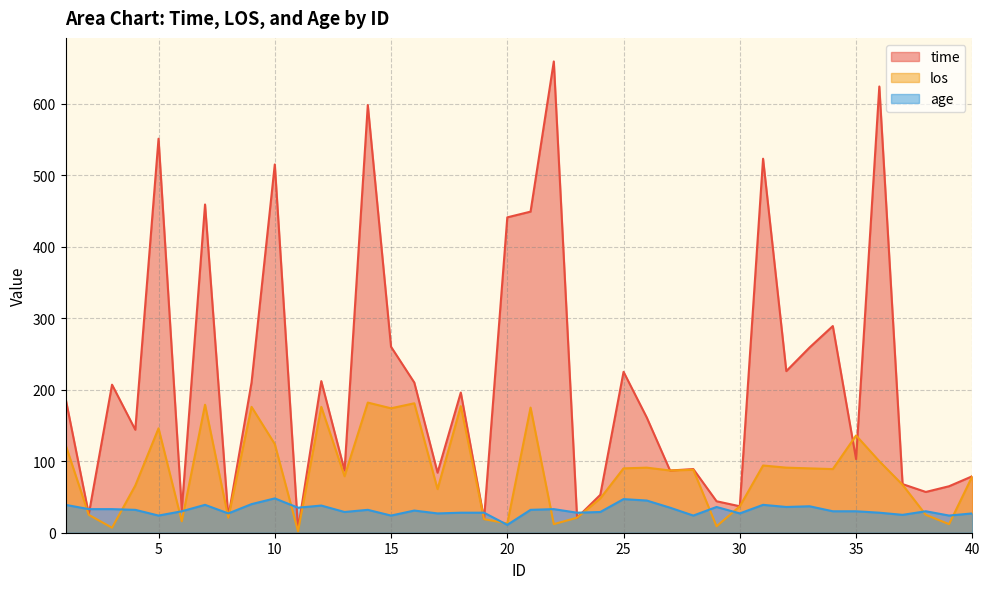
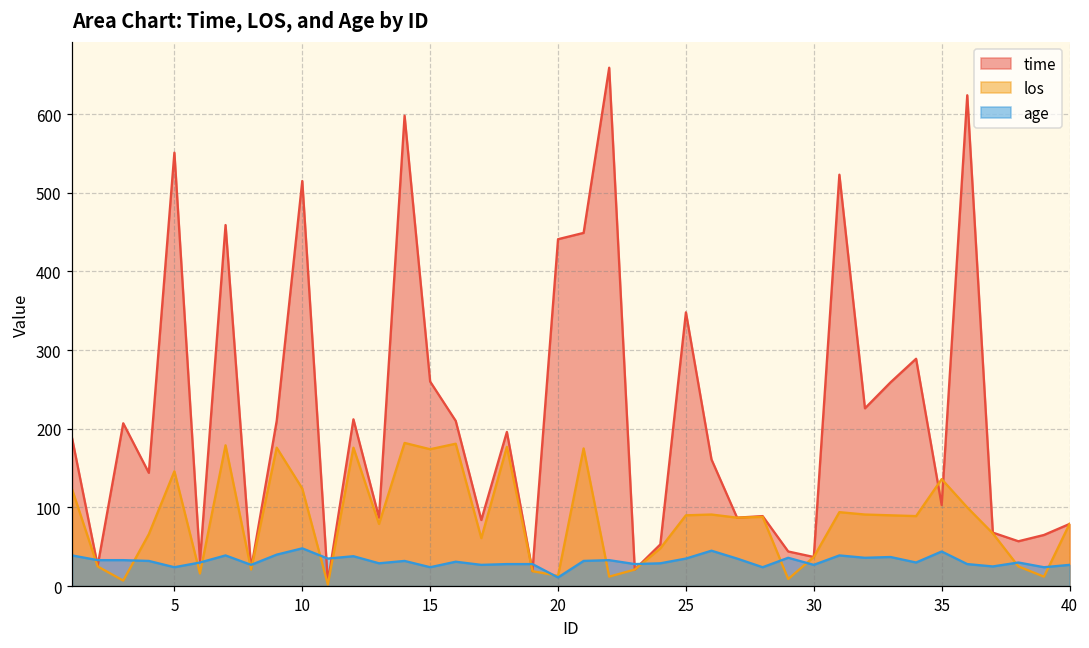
time, 25: 230 -> 350
age, 25: 50 -> 40
age, 35: 30 -> 40
